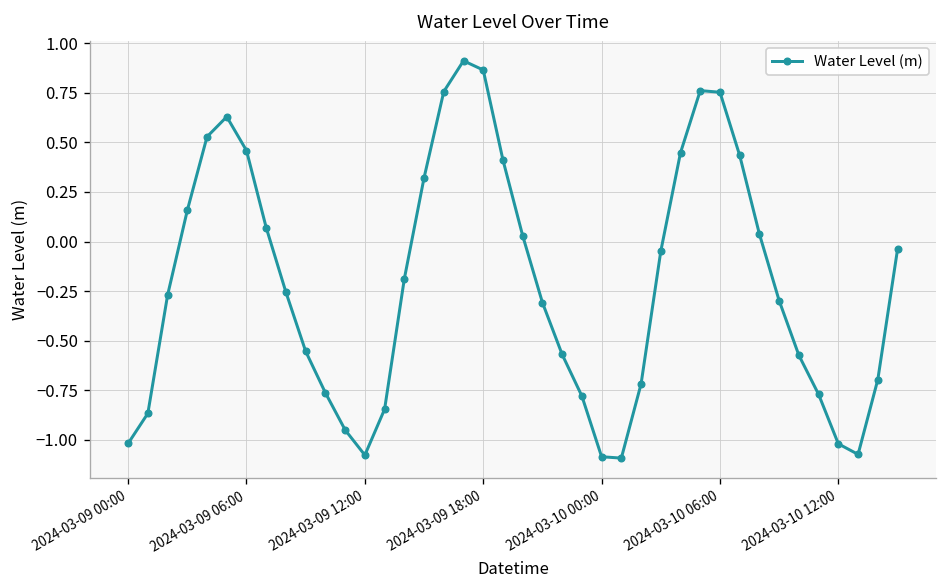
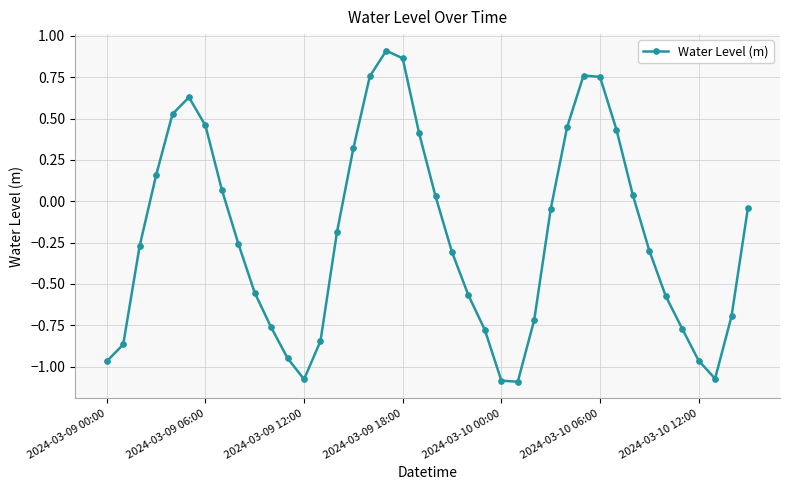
2024-03-09 00:00: -1.02 -> -0.97
2024-03-10 12:00: -1.02 -> -0.96
